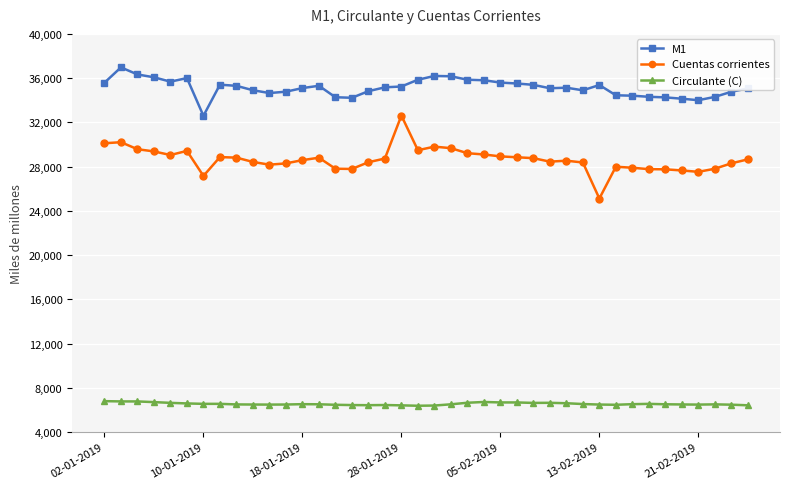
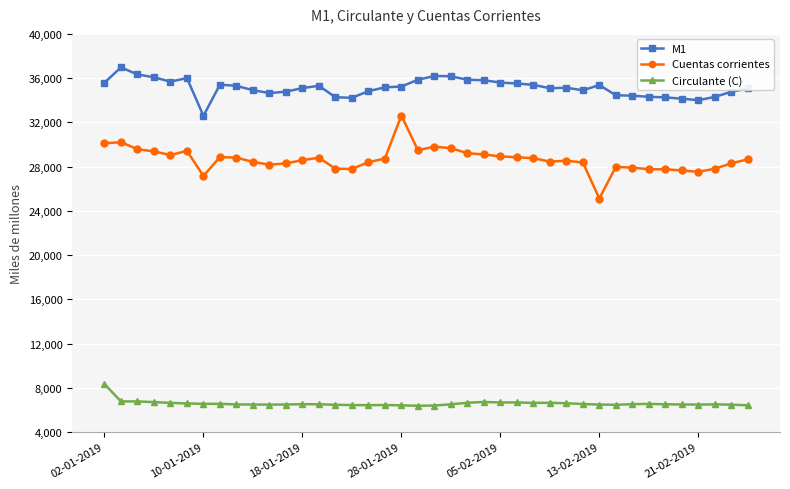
Circulante (C), 02-01-2019: 6,800 -> 8,300
